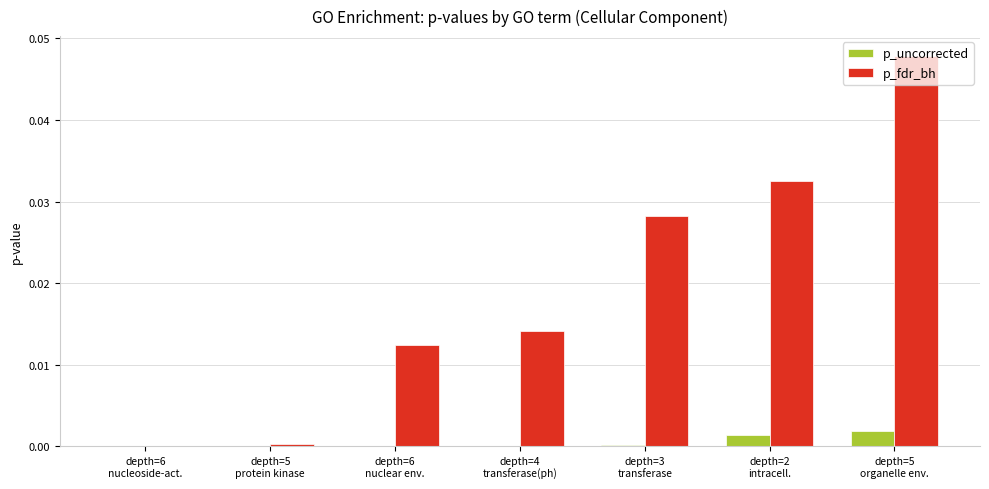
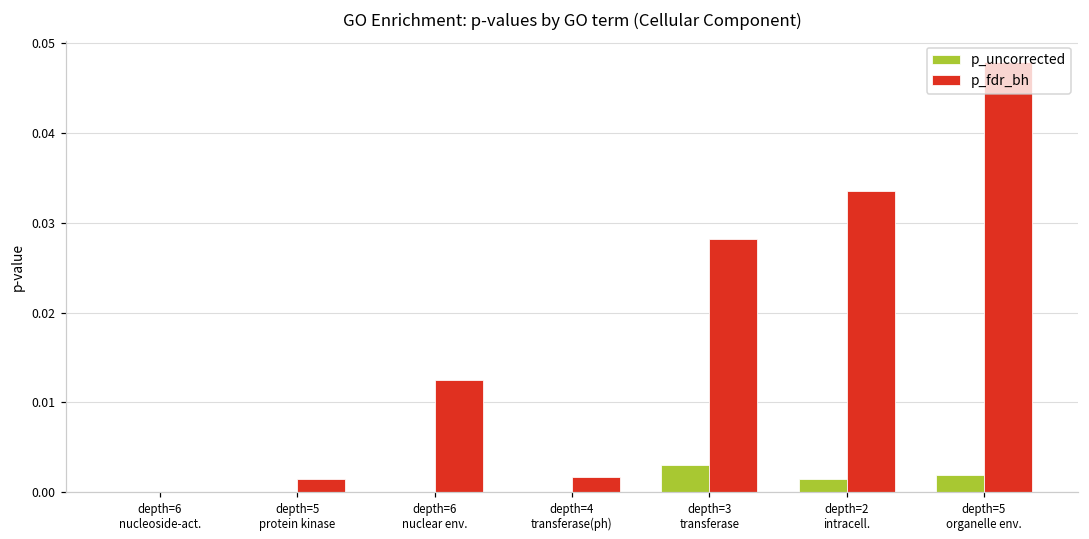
p_fdr_bh, depth=5 protein kinase: 0.000 -> 0.001
p_fdr_bh, depth=4 transferase(ph): 0.014 -> 0.002
p_uncorrected, depth=3 transferase: 0.000 -> 0.003
p_fdr_bh, depth=2 intracell.: 0.033 -> 0.034
